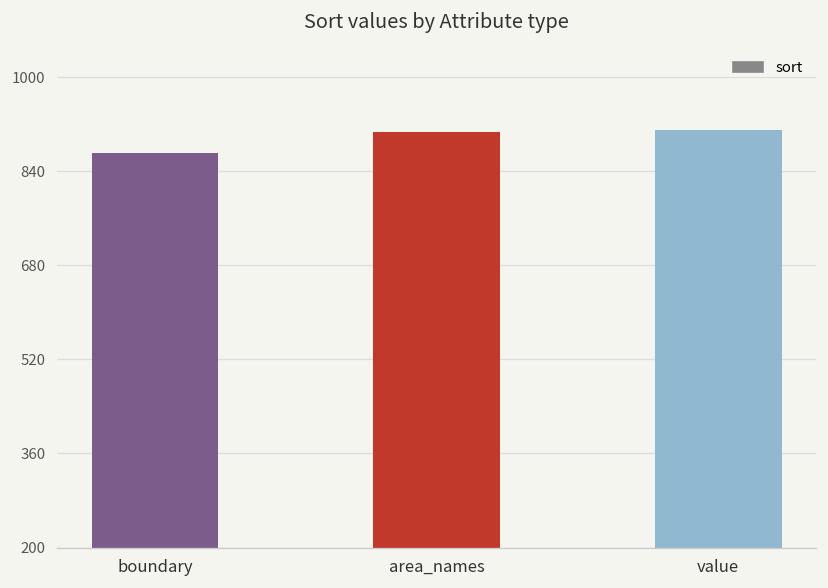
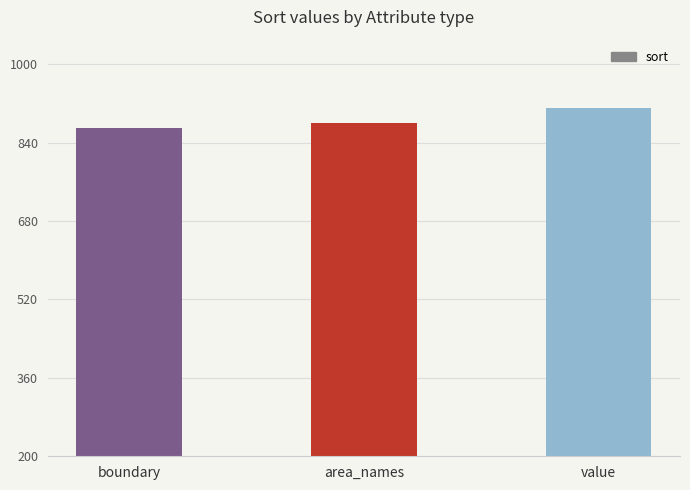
area_names: 910 -> 880
